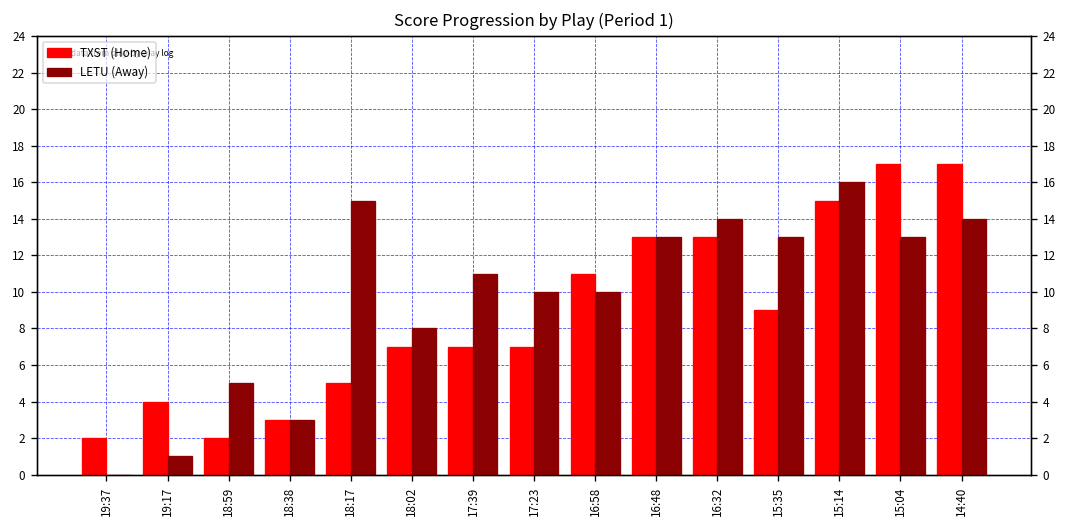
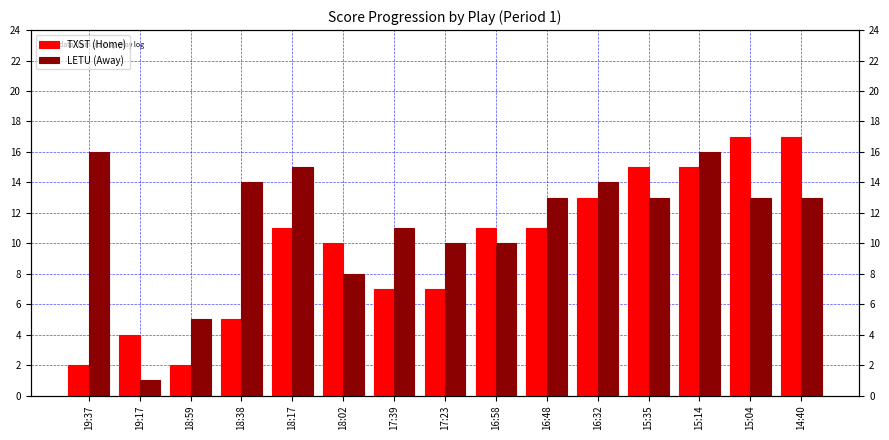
LETU (Away), 19:37: 0 -> 16
TXST (Home), 18:38: 3 -> 5
LETU (Away), 18:38: 3 -> 14
TXST (Home), 18:17: 5 -> 11
TXST (Home), 18:02: 7 -> 10
TXST (Home), 16:48: 13 -> 11
TXST (Home), 15:35: 9 -> 15
LETU (Away), 14:40: 14 -> 13
